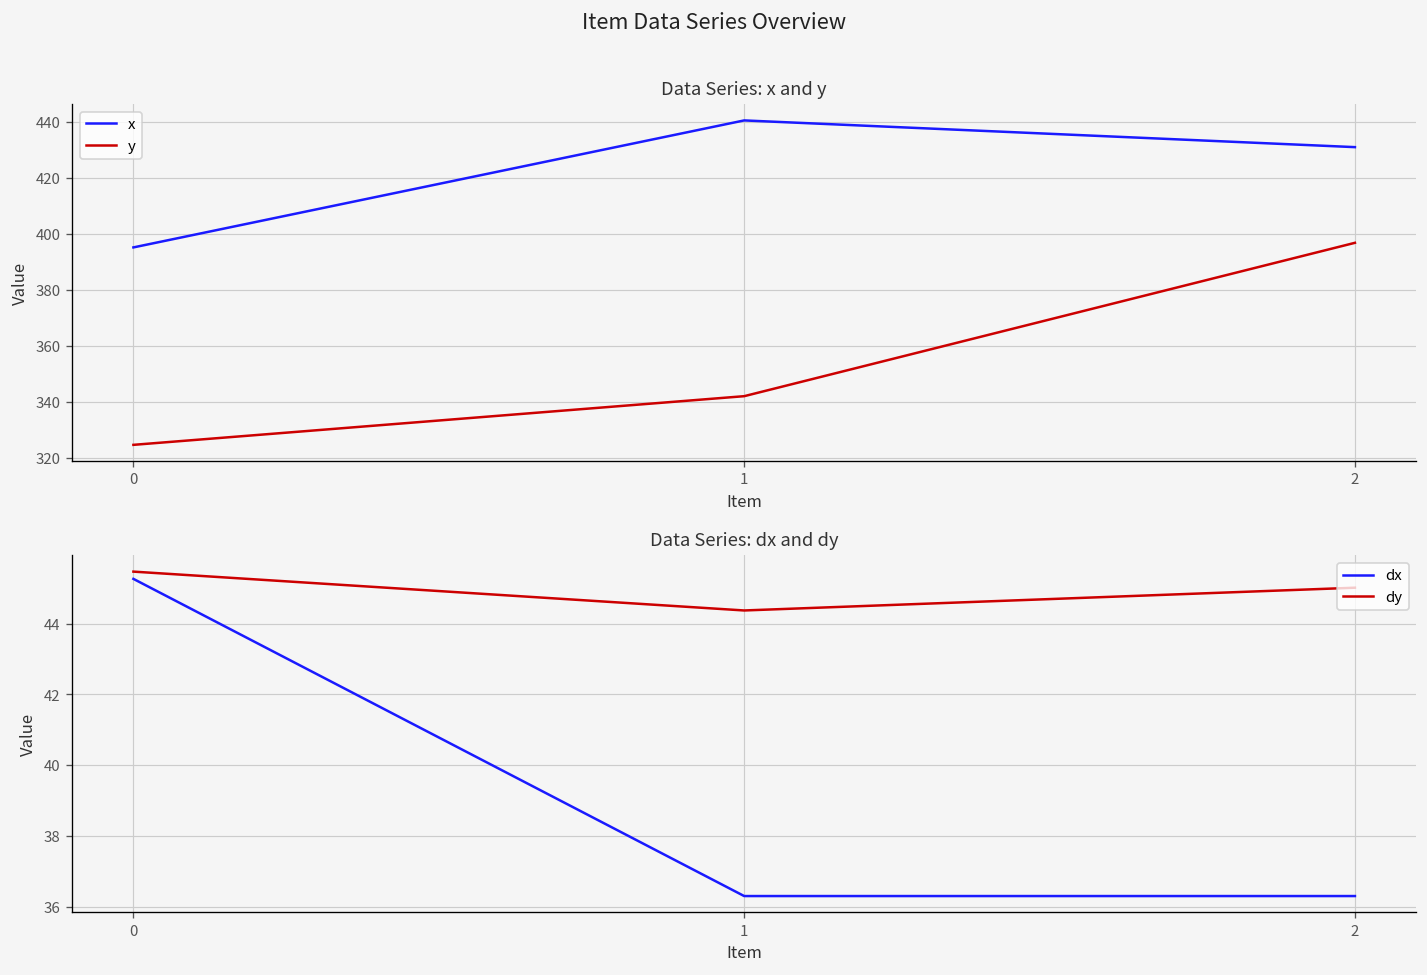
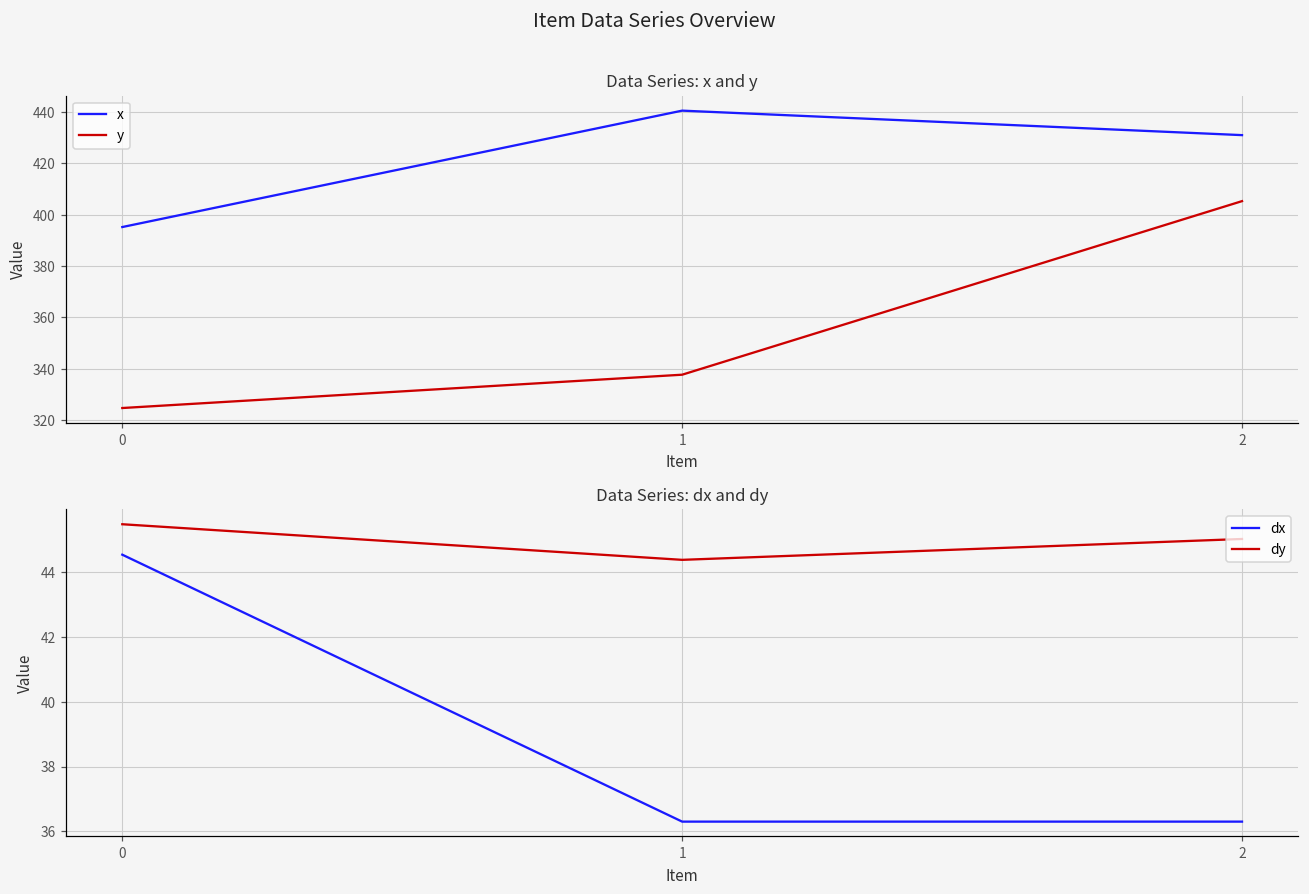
Data Series: x and y, y, 1: 342 -> 338
Data Series: x and y, y, 2: 397 -> 405
Data Series: dx and dy, dx, 0: 45.3 -> 44.5
